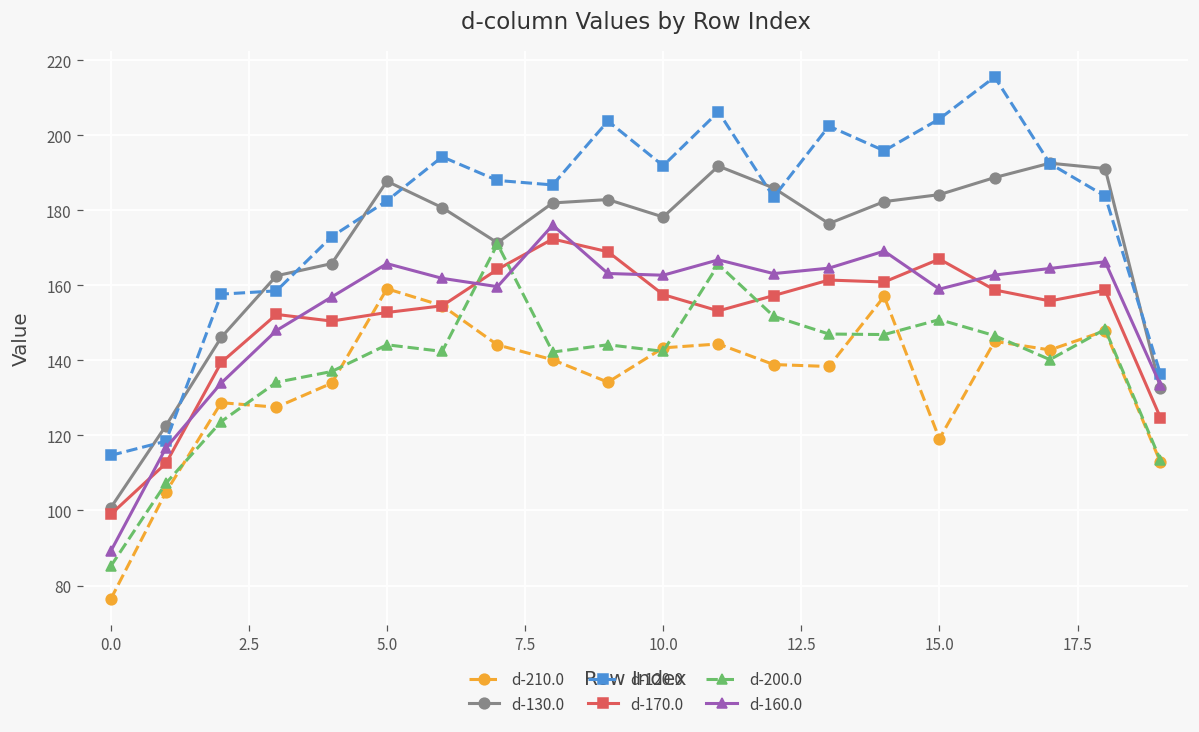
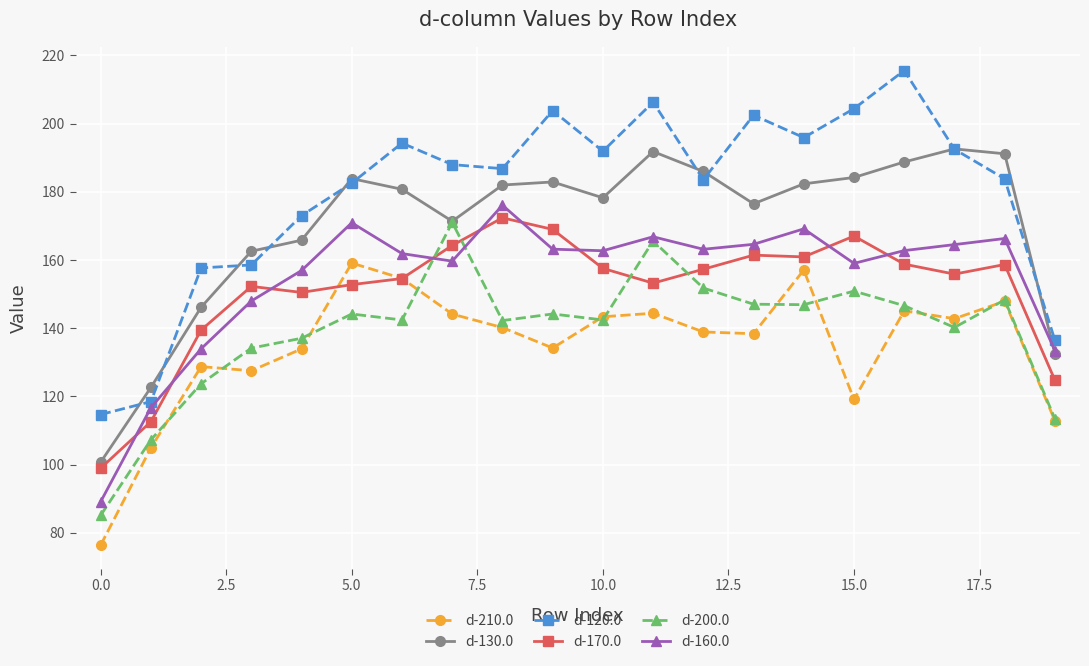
d-130.0, 5.0: 188 -> 184
d-160.0, 5.0: 166 -> 171
